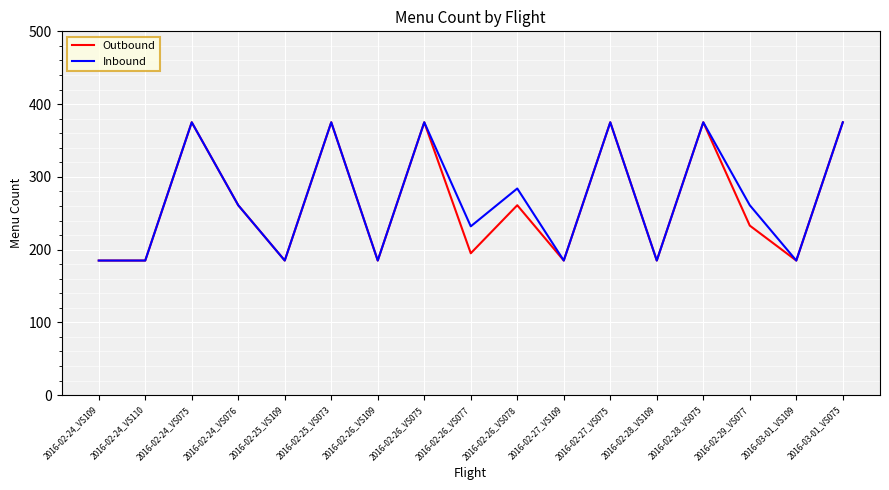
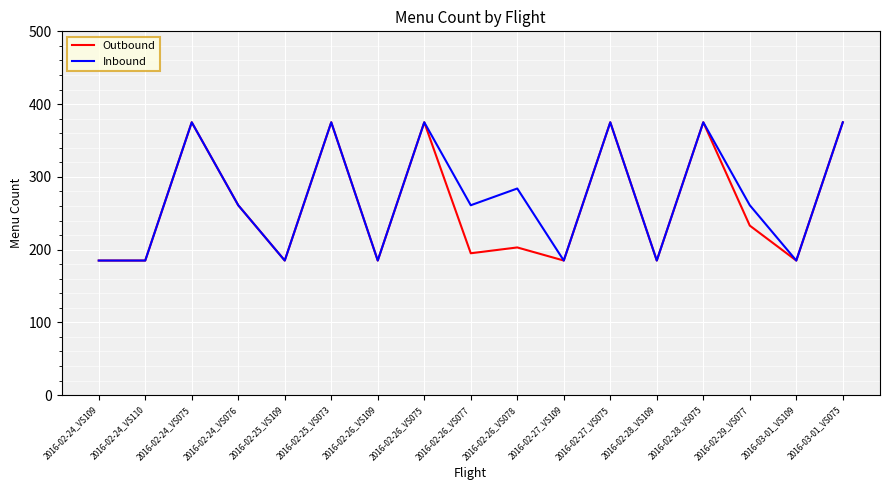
Inbound, 2016-02-26_VS077: 230 -> 260
Outbound, 2016-02-26_VS078: 260 -> 200
